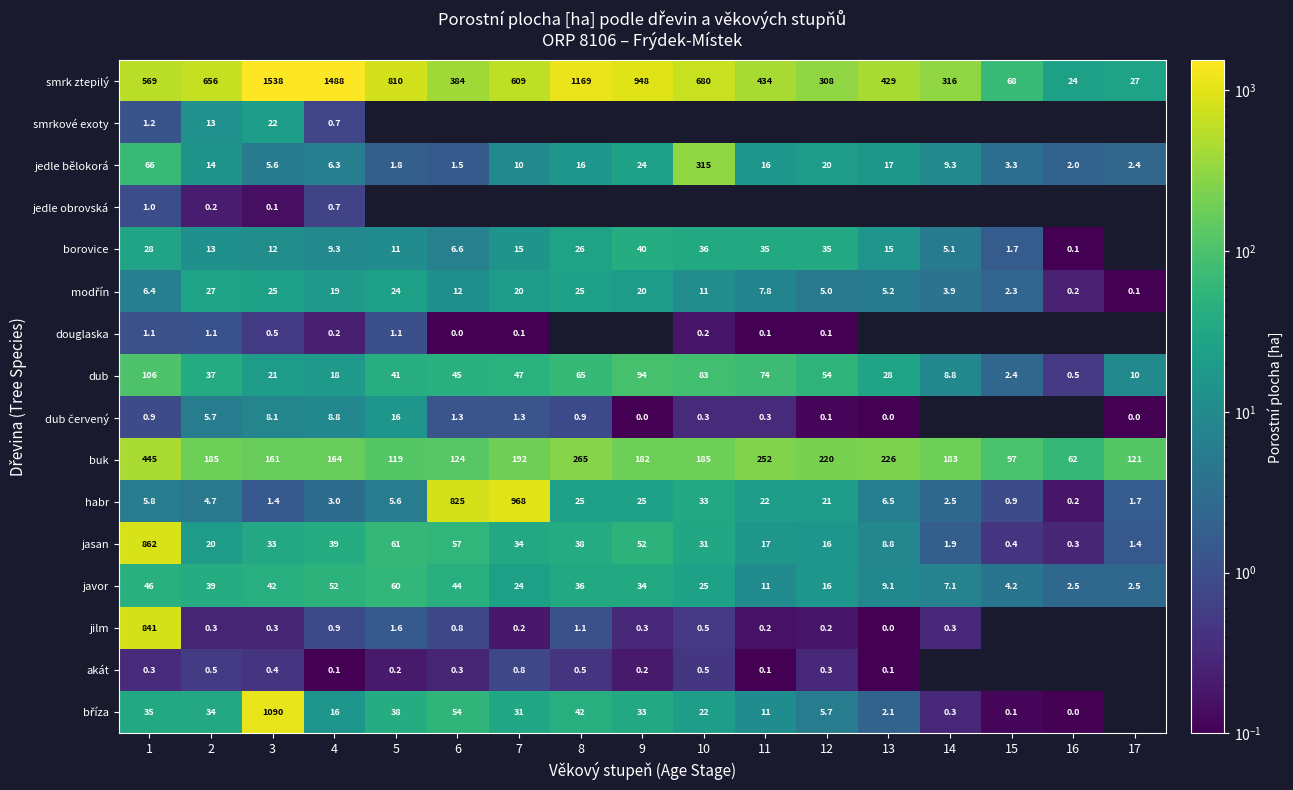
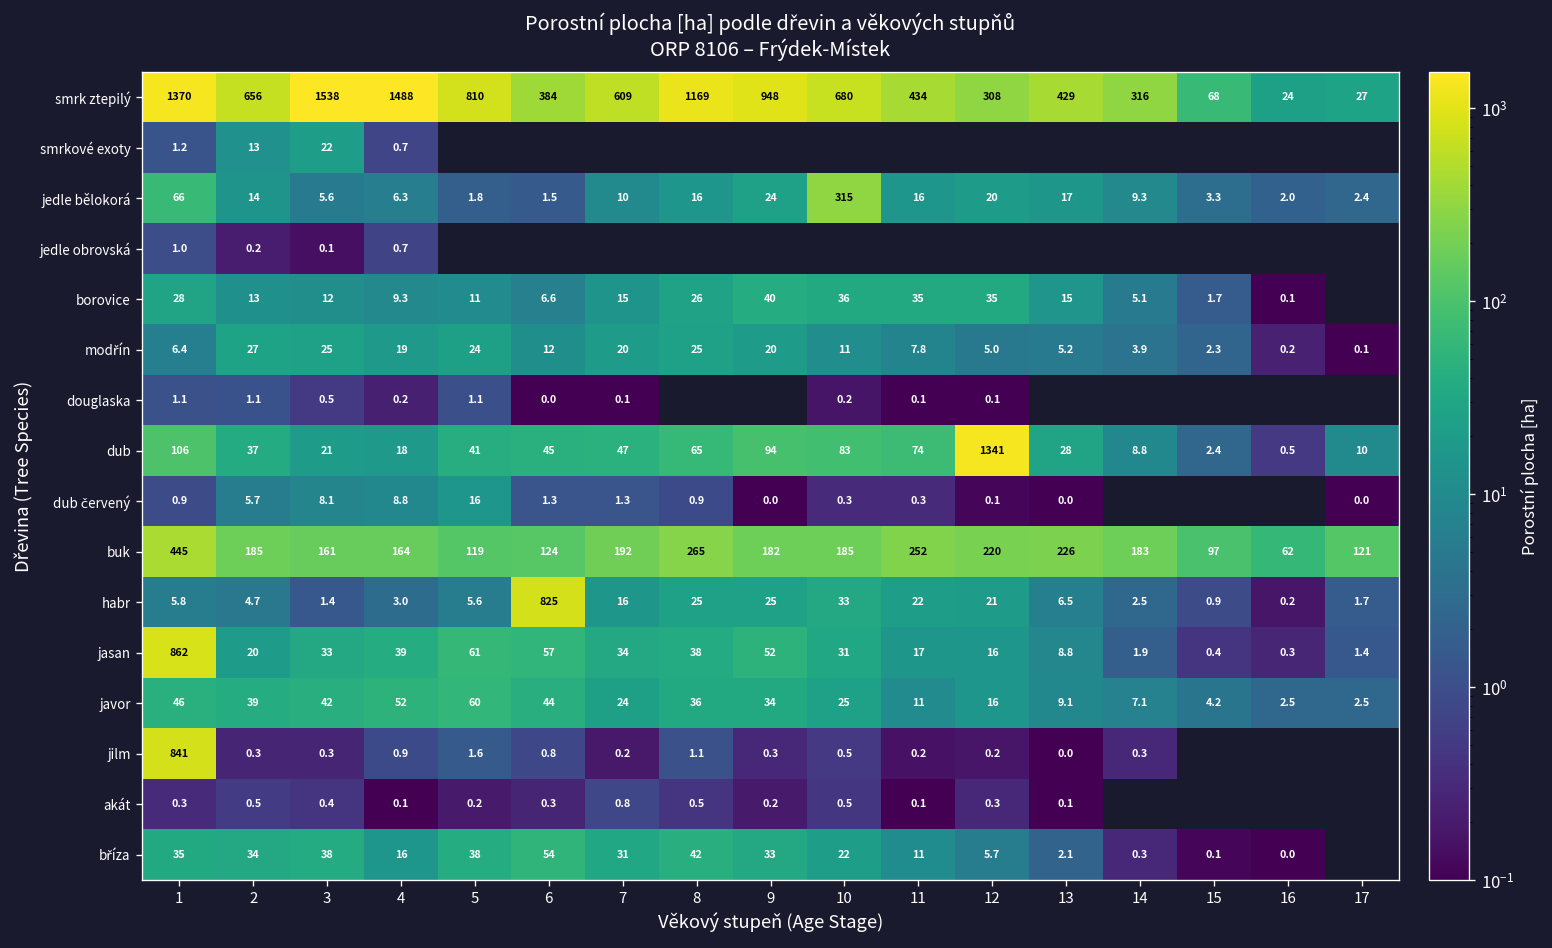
smrk ztepilý, 1: 569 -> 1370
dub, 12: 54 -> 1341
habr, 7: 968 -> 16
bříza, 3: 1090 -> 38
